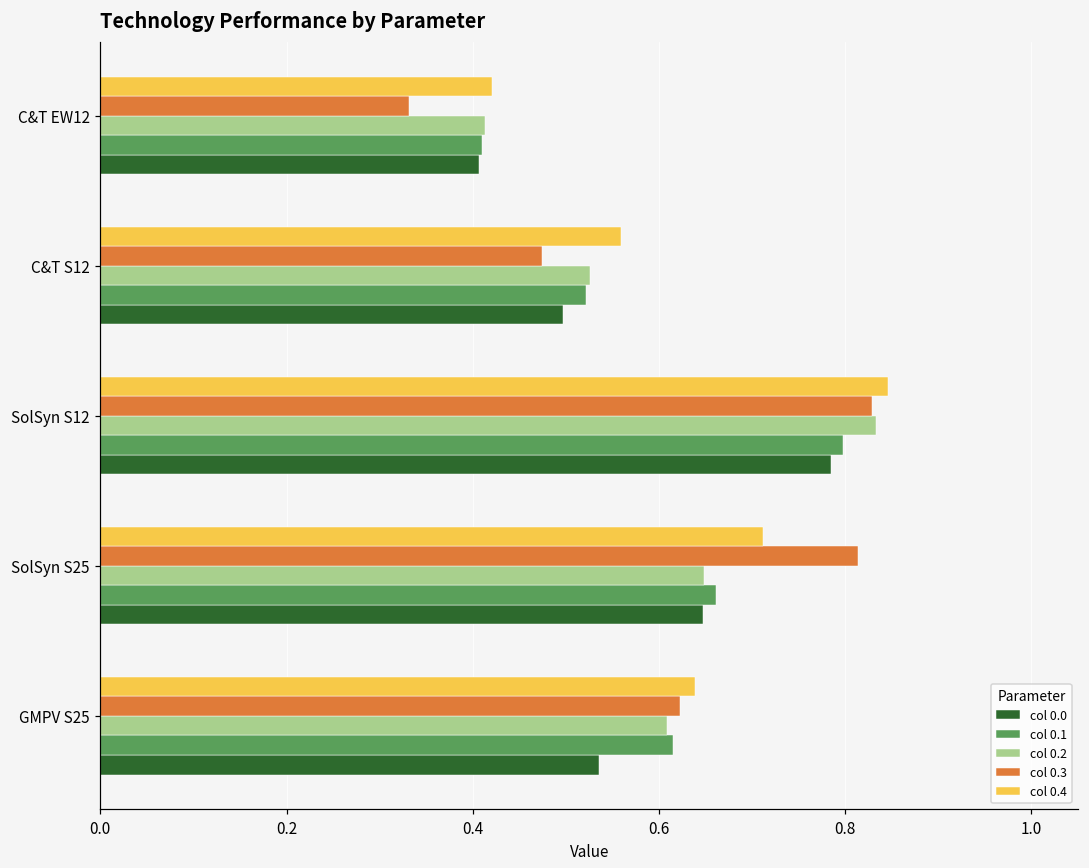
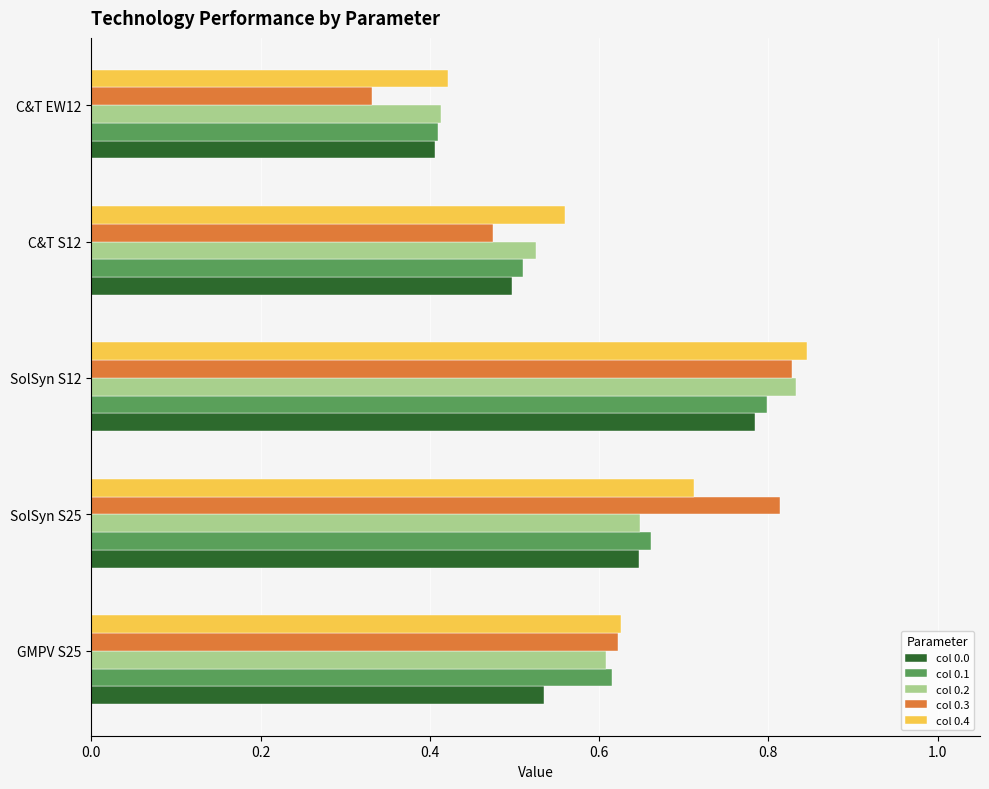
col 0.1, C&T S12: 0.52 -> 0.51
col 0.4, GMPV S25: 0.64 -> 0.63
